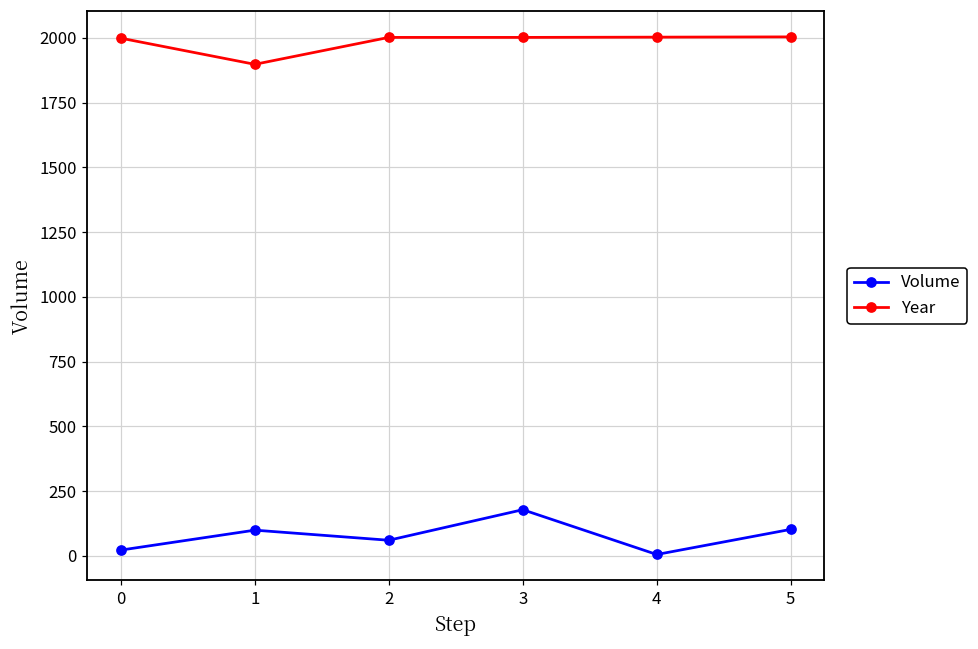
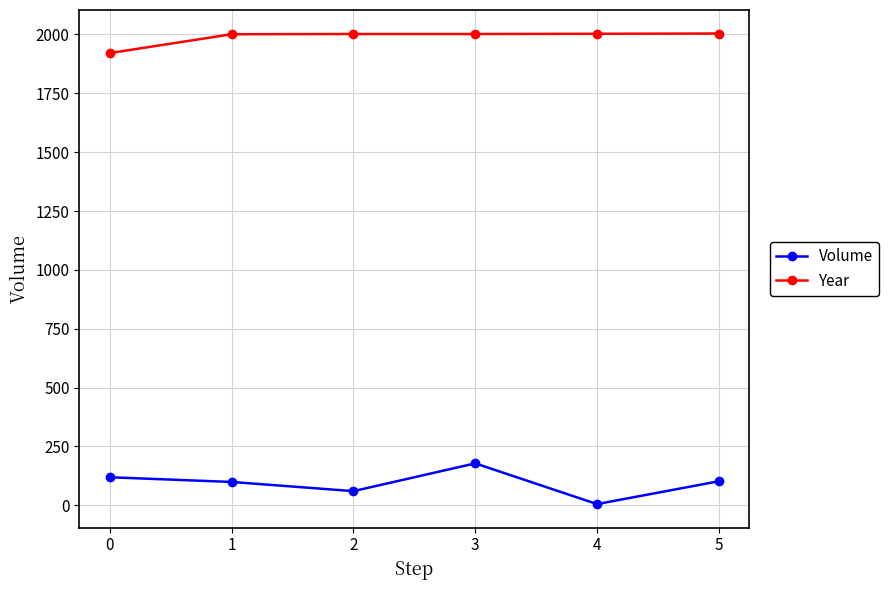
Volume, 0: 20 -> 120
Year, 0: 2000 -> 1920
Year, 1: 1900 -> 2000
